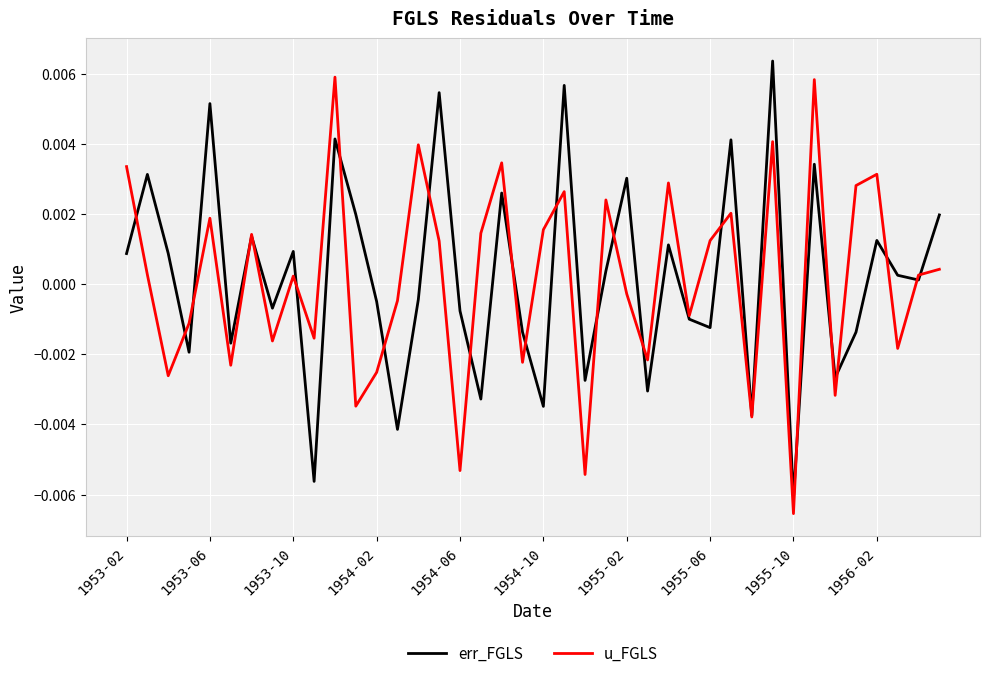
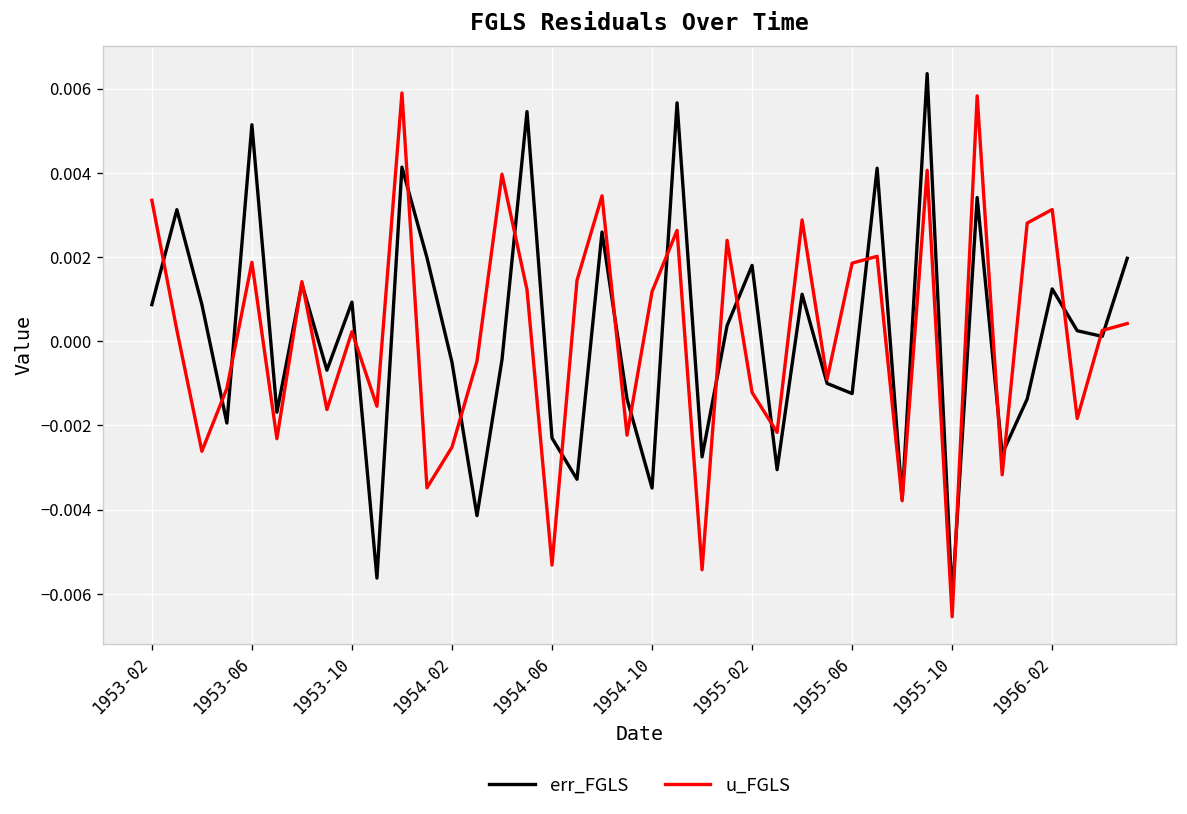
err_FGLS, 1954-06: -0.0008 -> -0.0023
u_FGLS, 1954-10: 0.0016 -> 0.0012
err_FGLS, 1955-02: 0.0030 -> 0.0018
u_FGLS, 1955-02: -0.0003 -> -0.0012
u_FGLS, 1955-06: 0.0012 -> 0.0019
